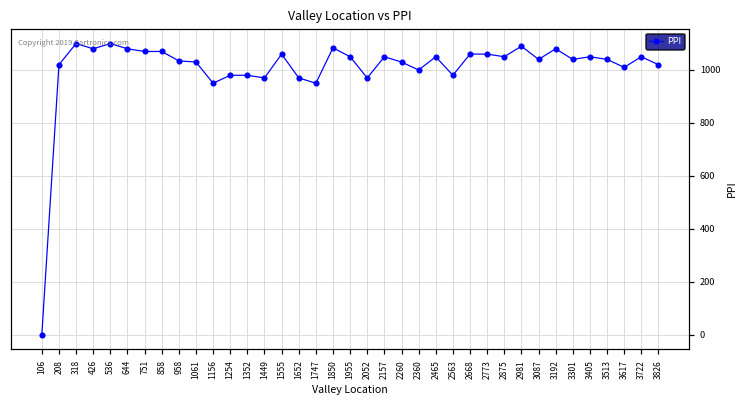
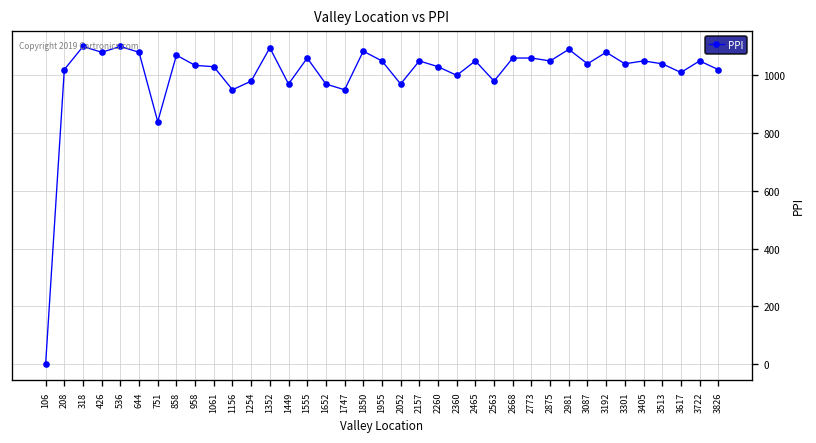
751: 1070 -> 840
1352: 980 -> 1100
